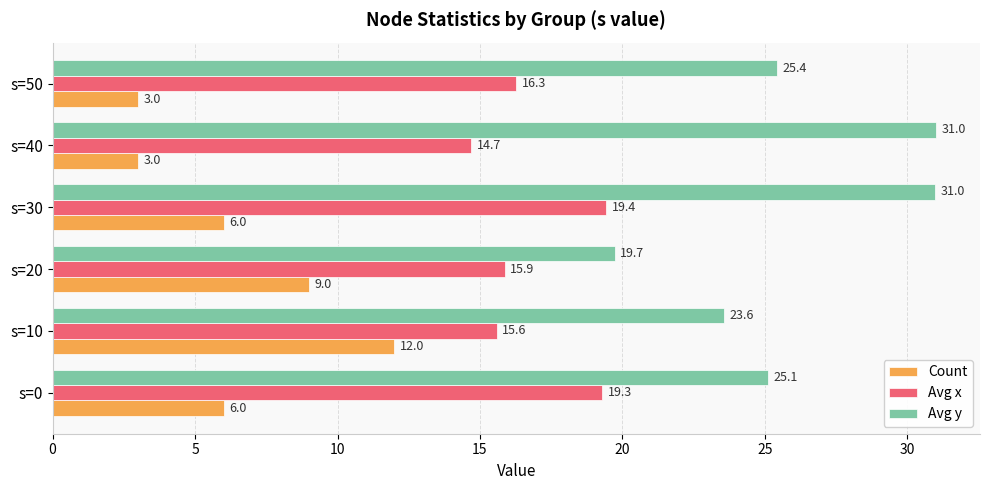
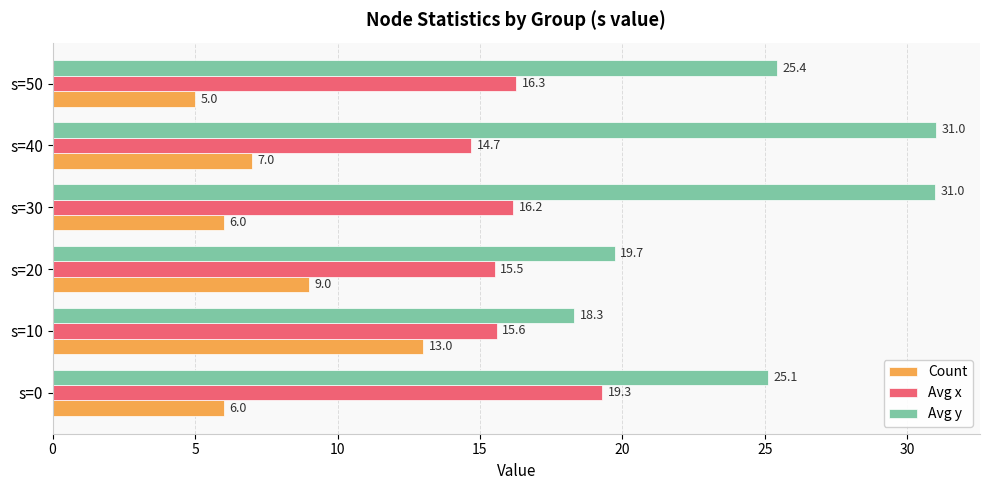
Count, s=50: 3.0 -> 5.0
Count, s=40: 3.0 -> 7.0
Avg x, s=30: 19.4 -> 16.2
Avg x, s=20: 15.9 -> 15.5
Avg y, s=10: 23.6 -> 18.3
Count, s=10: 12.0 -> 13.0
